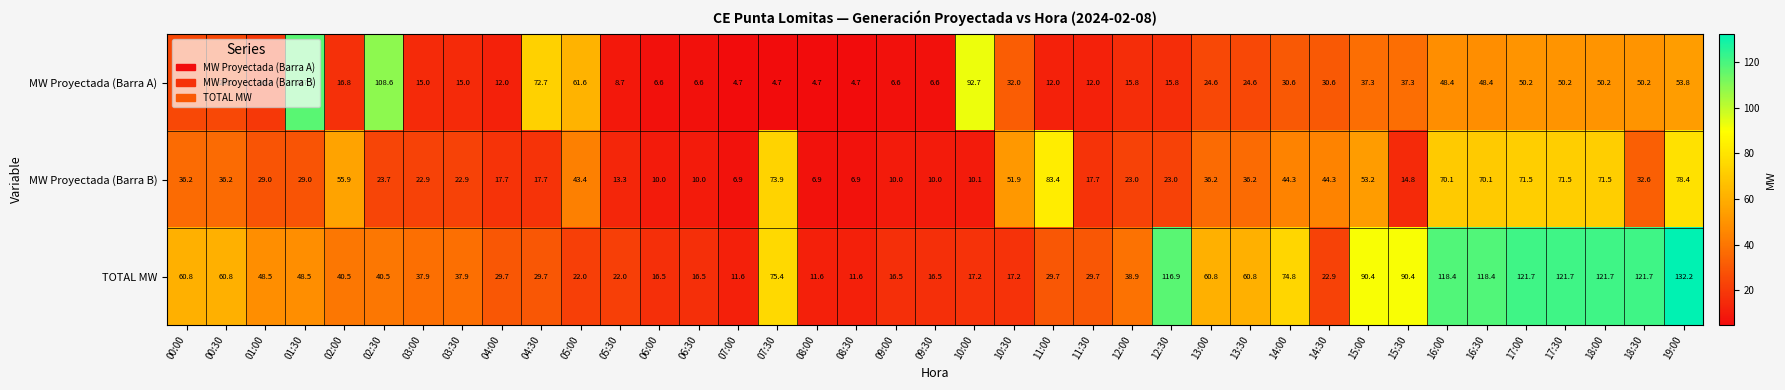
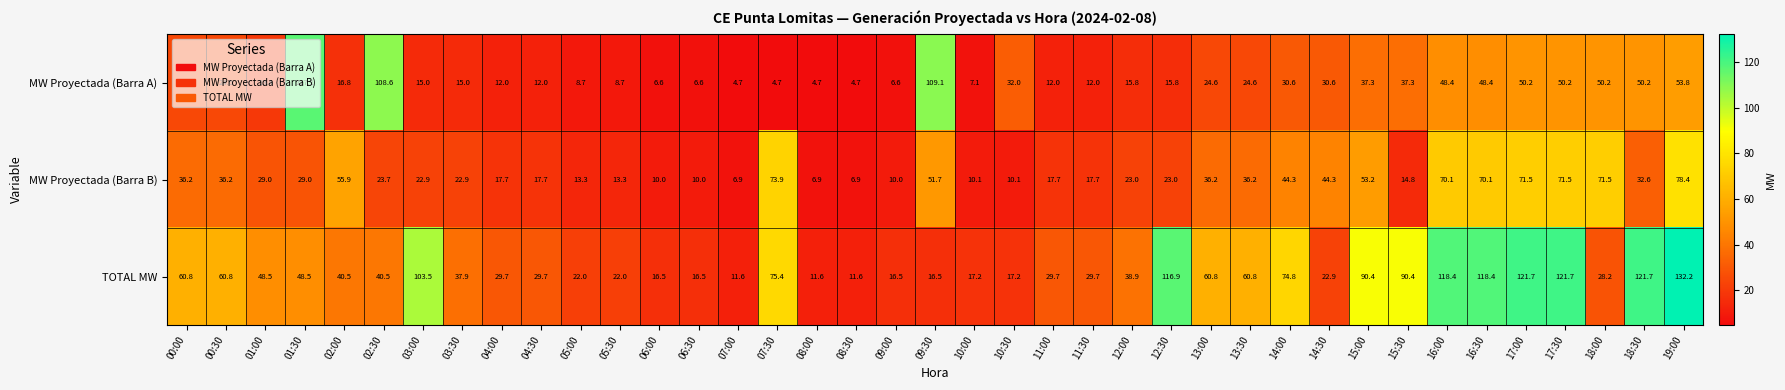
MW Proyectada (Barra A), 04:30: 72.7 -> 12.0
MW Proyectada (Barra A), 05:00: 61.6 -> 8.7
MW Proyectada (Barra A), 09:30: 6.6 -> 109.1
MW Proyectada (Barra A), 10:00: 92.7 -> 7.1
MW Proyectada (Barra B), 05:00: 43.4 -> 13.3
MW Proyectada (Barra B), 09:30: 10.0 -> 51.7
MW Proyectada (Barra B), 10:30: 51.9 -> 10.1
MW Proyectada (Barra B), 11:00: 83.4 -> 17.7
TOTAL MW, 03:00: 37.9 -> 103.5
TOTAL MW, 18:00: 121.7 -> 28.2
